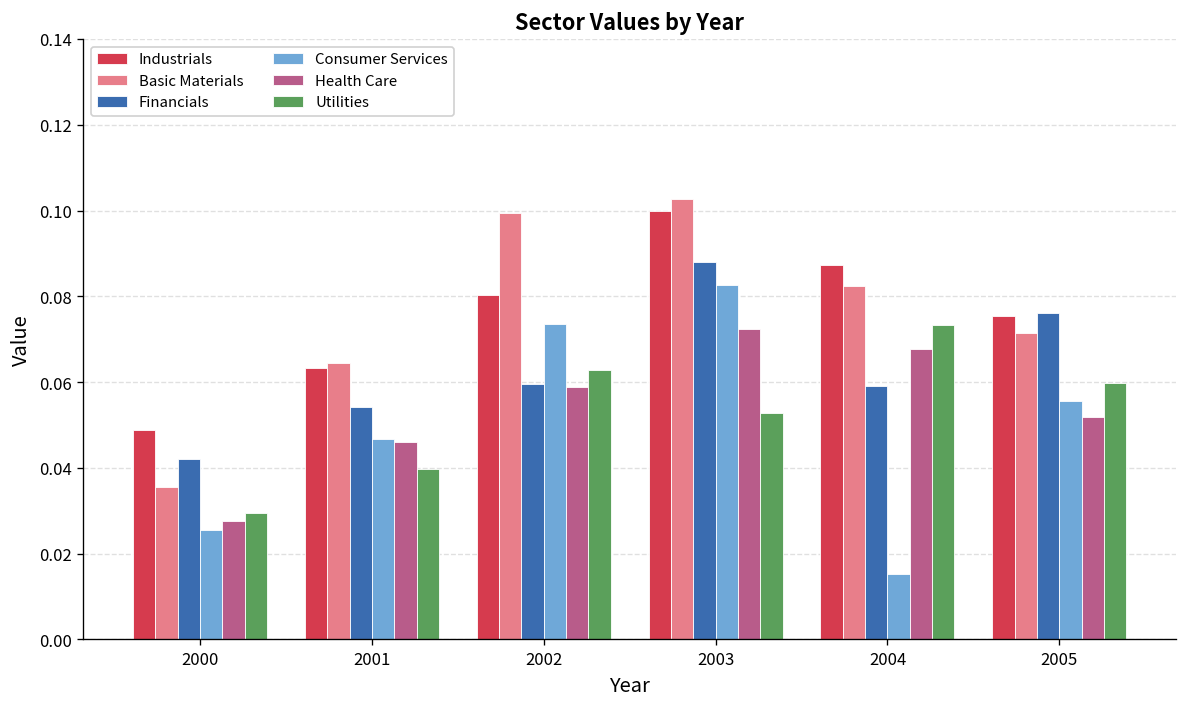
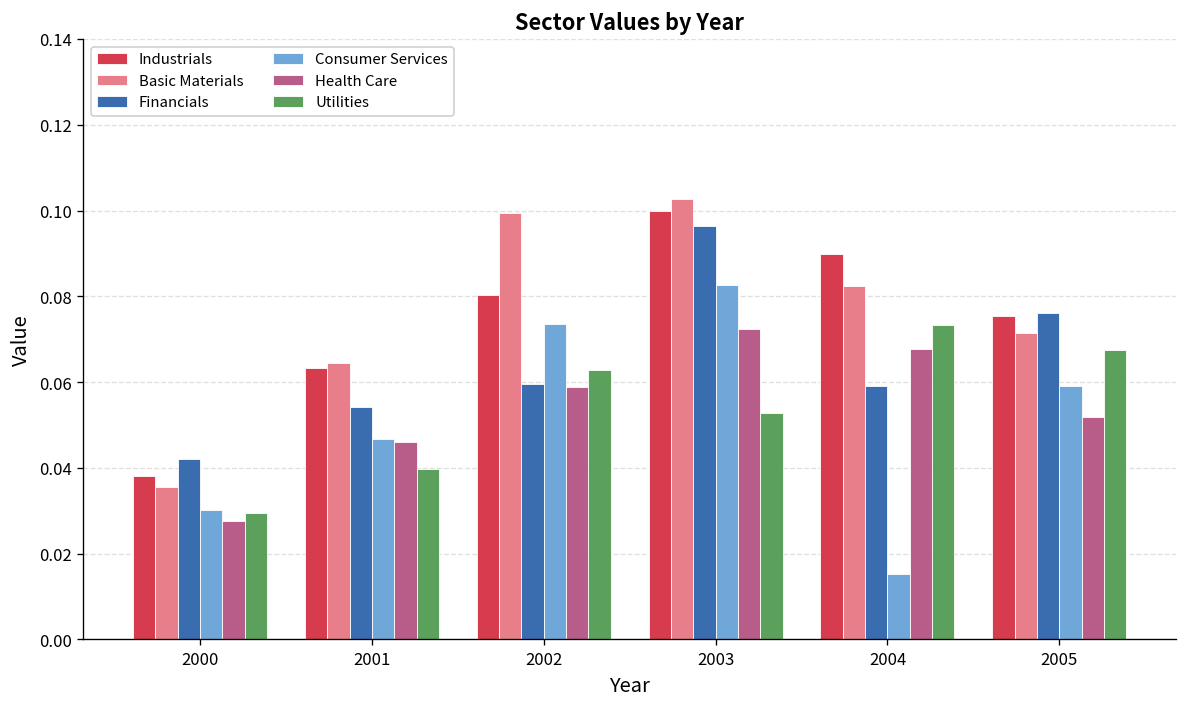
Industrials, 2000: 0.049 -> 0.038
Consumer Services, 2000: 0.026 -> 0.030
Financials, 2003: 0.088 -> 0.096
Industrials, 2004: 0.087 -> 0.090
Consumer Services, 2005: 0.056 -> 0.059
Utilities, 2005: 0.060 -> 0.067
